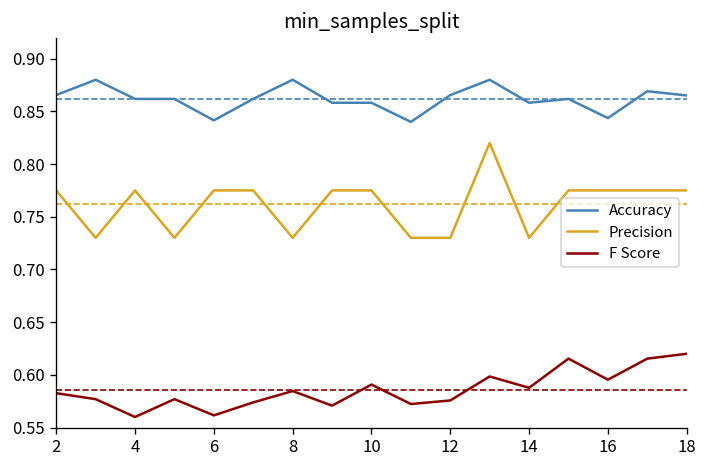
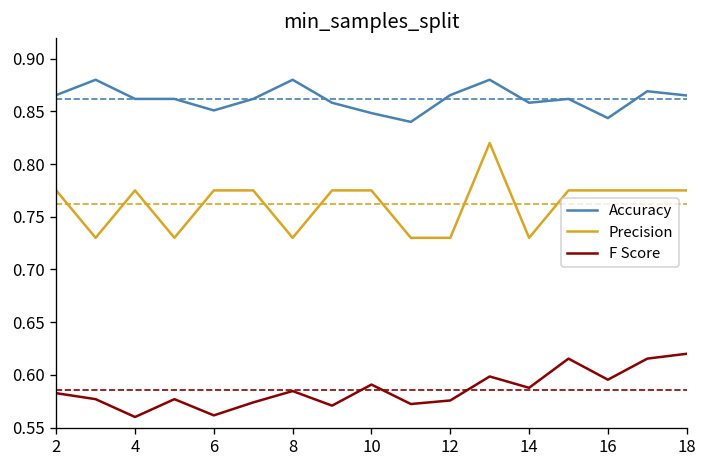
Accuracy, 6: 0.84 -> 0.85
Accuracy, 10: 0.86 -> 0.85
